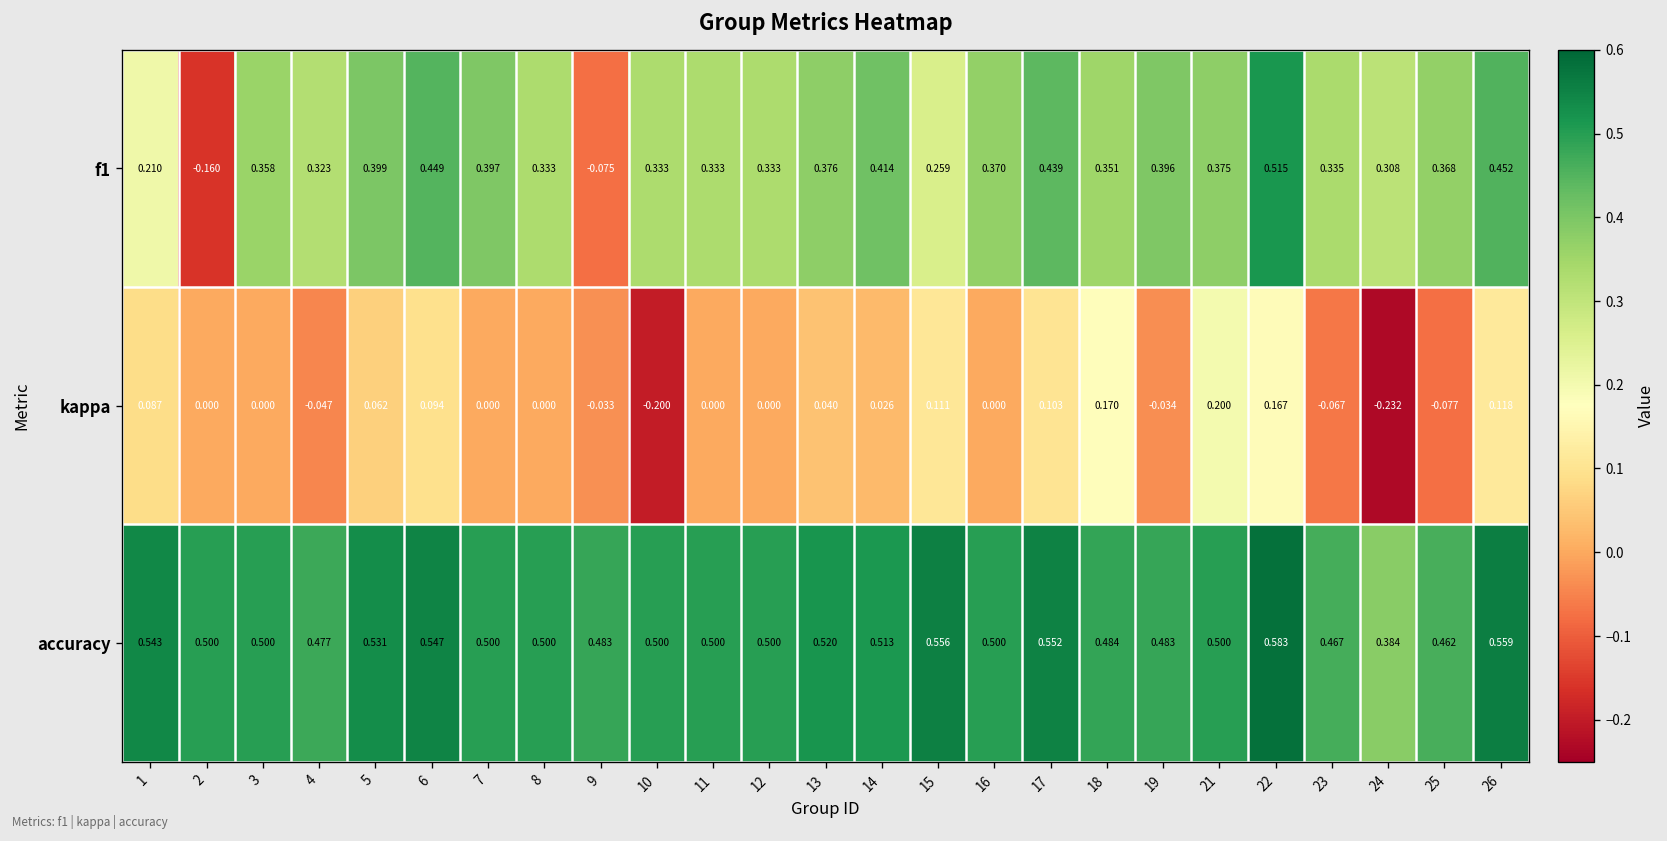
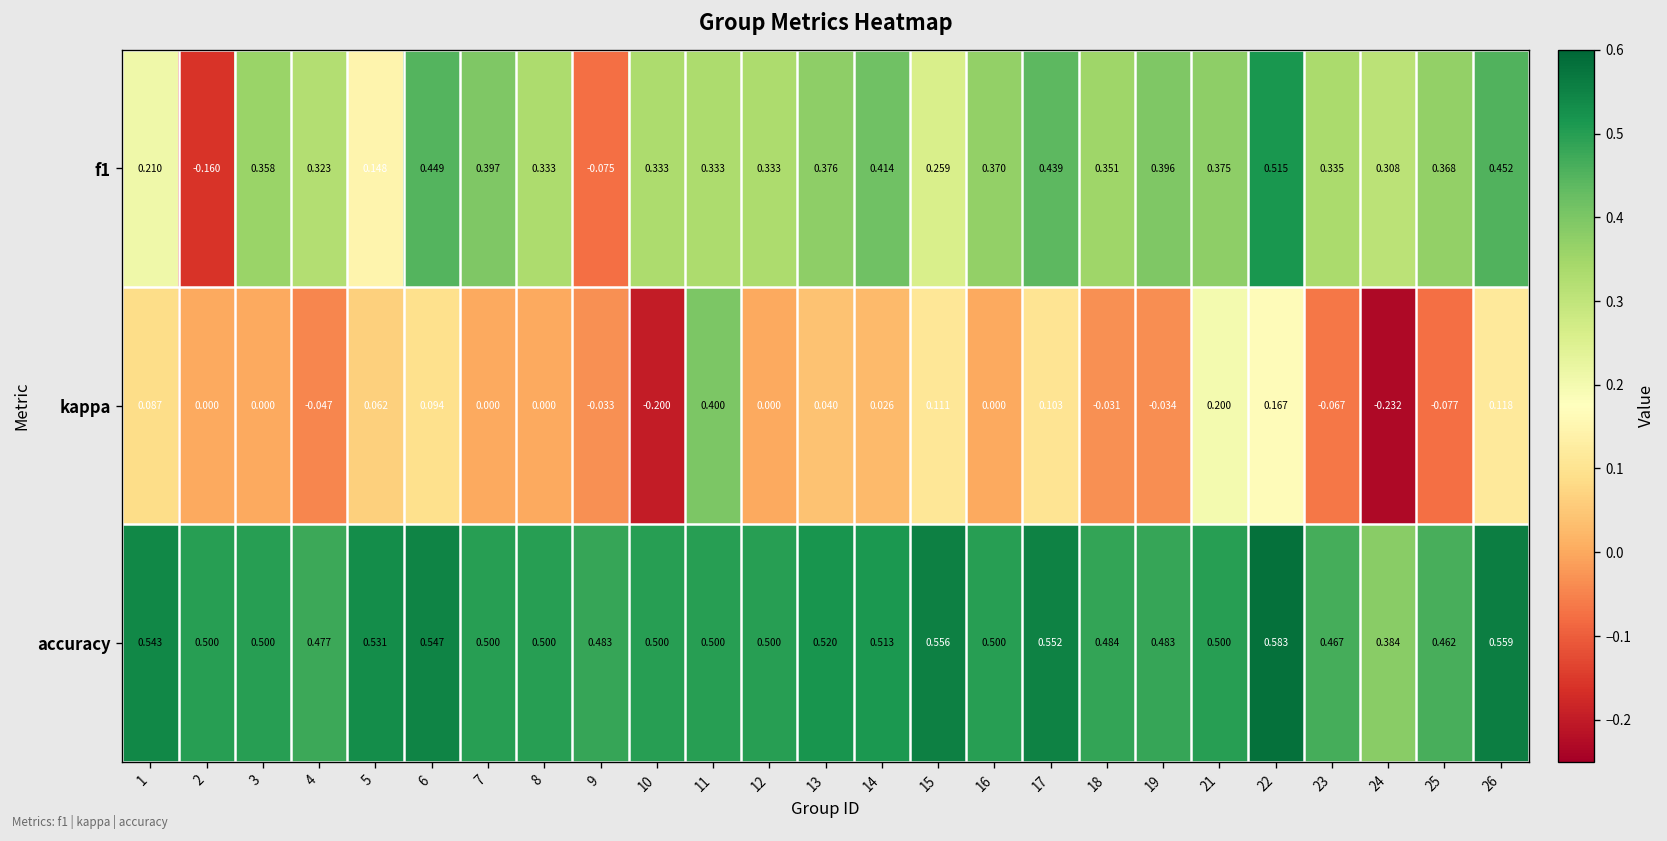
f1, 5: 0.399 -> 0.148
kappa, 11: 0.000 -> 0.400
kappa, 18: 0.170 -> -0.031
